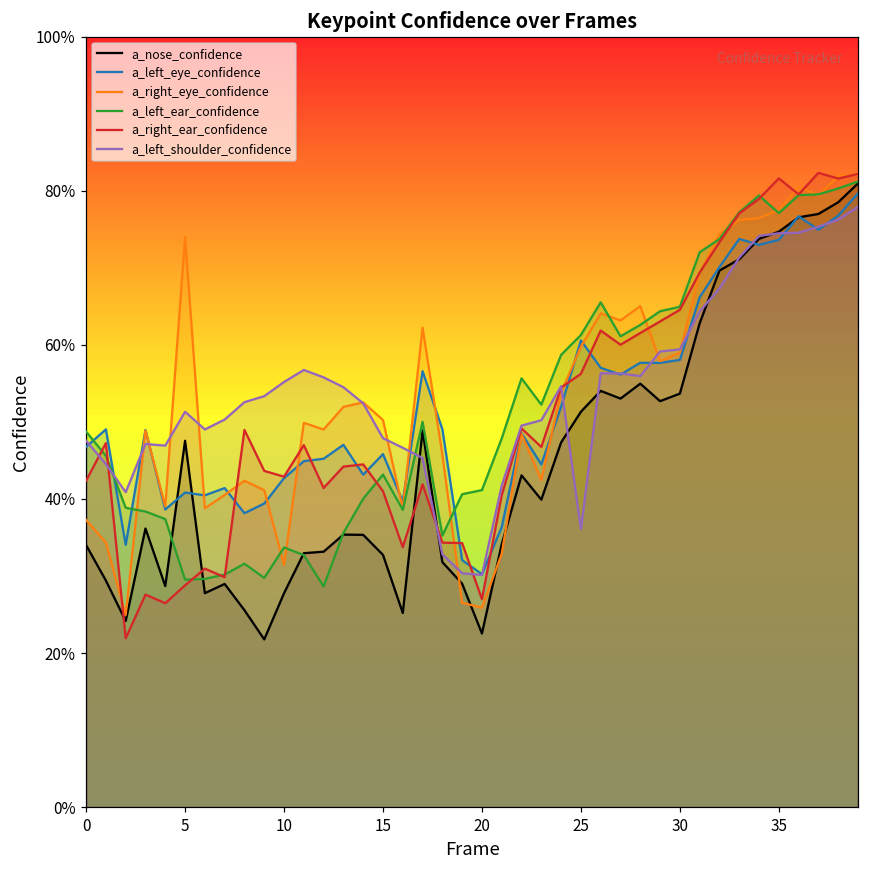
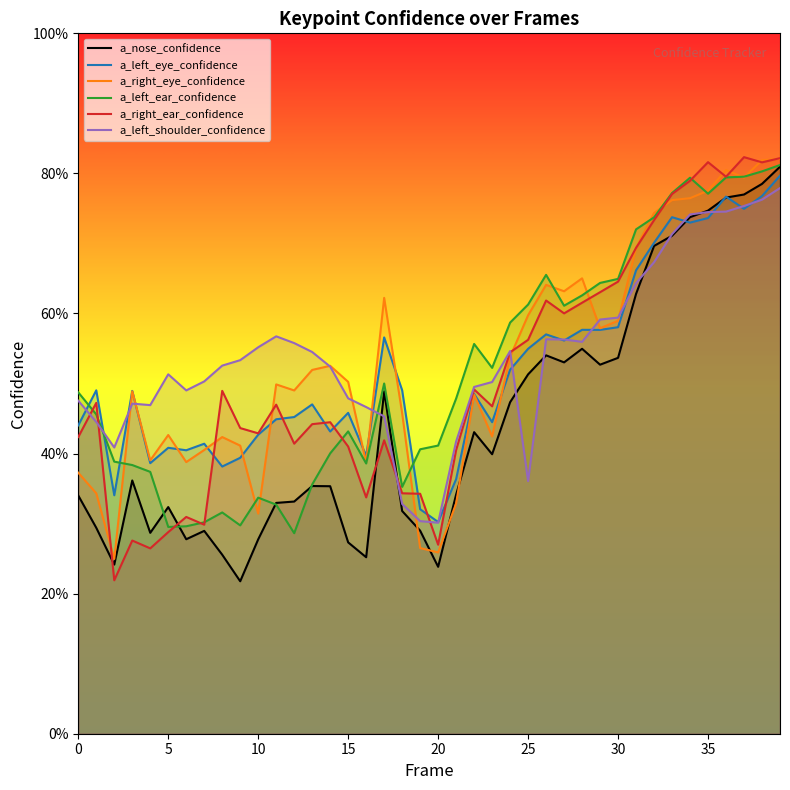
a_left_eye_confidence, 0: 47% -> 44%
a_nose_confidence, 5: 48% -> 32%
a_right_eye_confidence, 5: 74% -> 43%
a_nose_confidence, 15: 33% -> 27%
a_nose_confidence, 20: 23% -> 24%
a_left_eye_confidence, 25: 61% -> 55%
